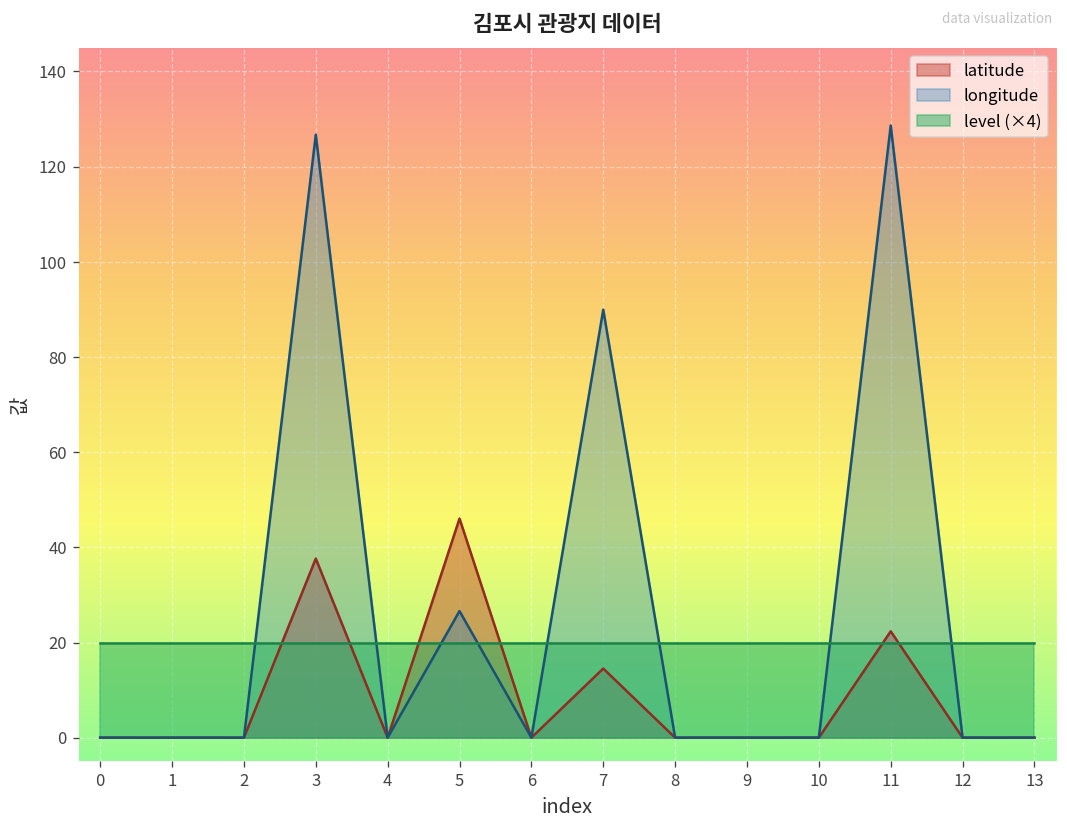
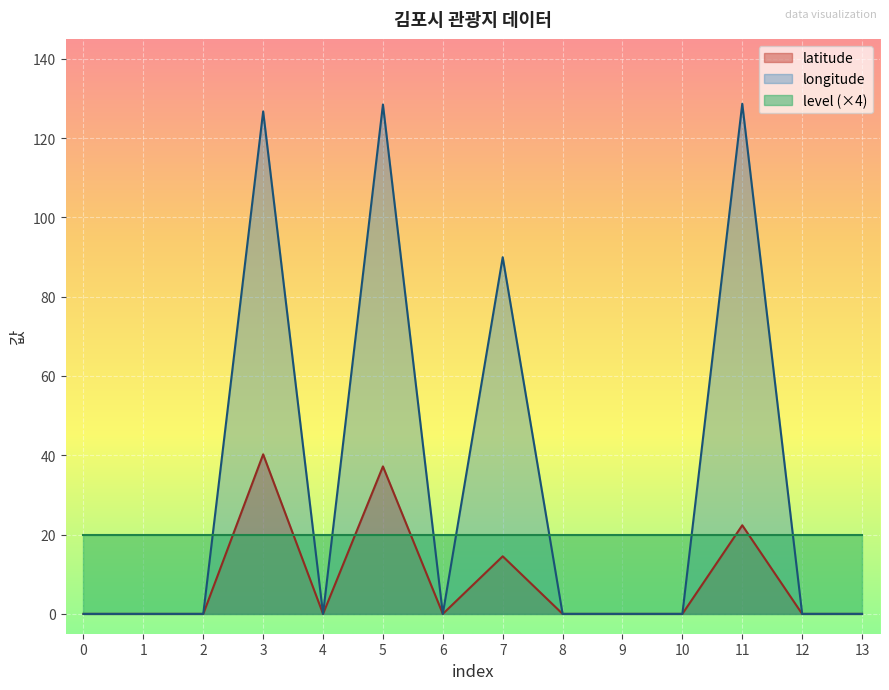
latitude, 3: 38 -> 40
latitude, 5: 46 -> 37
longitude, 5: 27 -> 128
